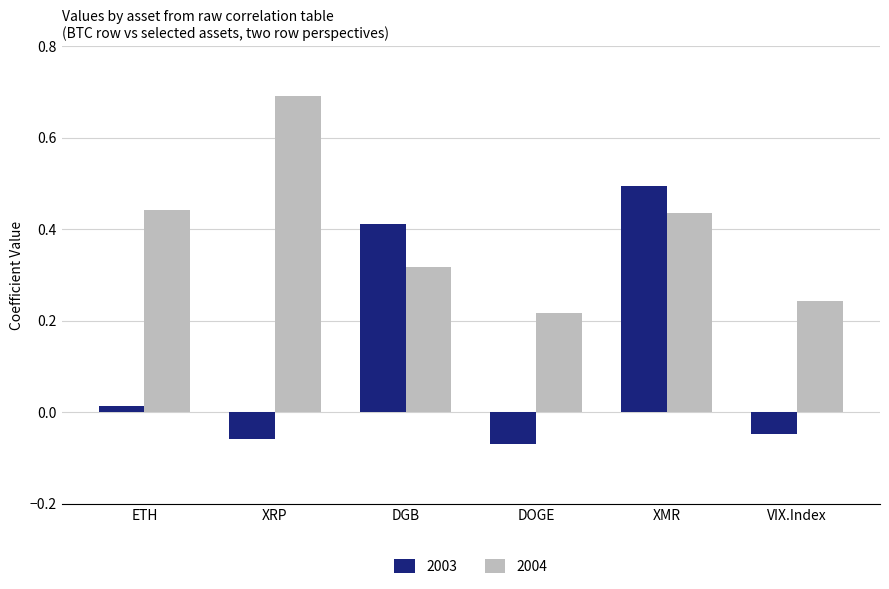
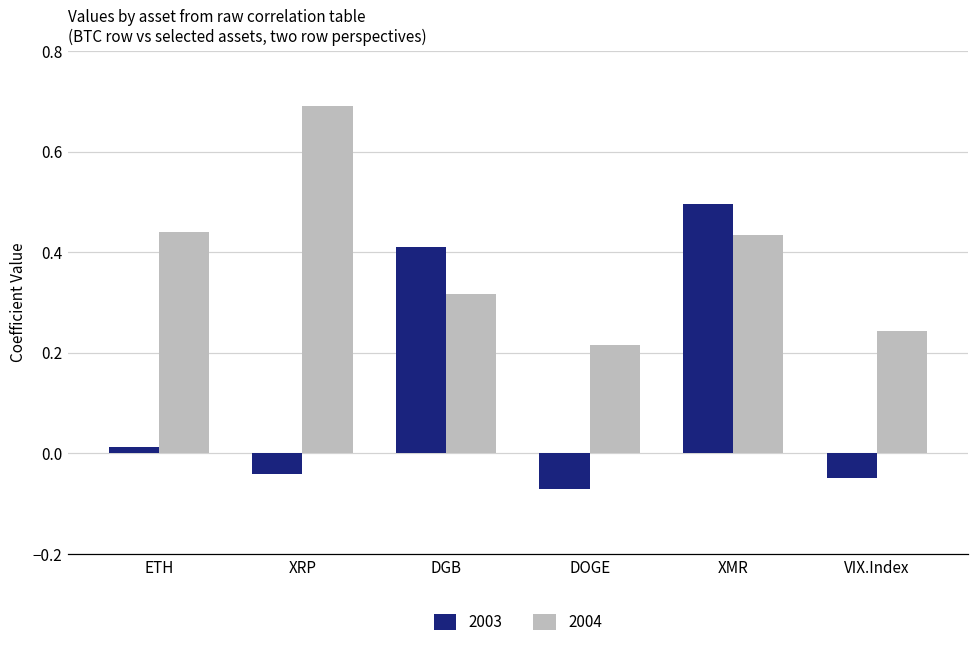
2003, XRP: -0.06 -> -0.04
